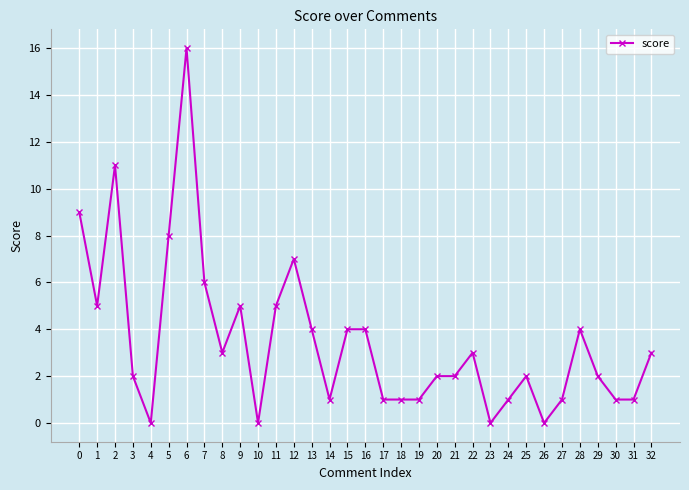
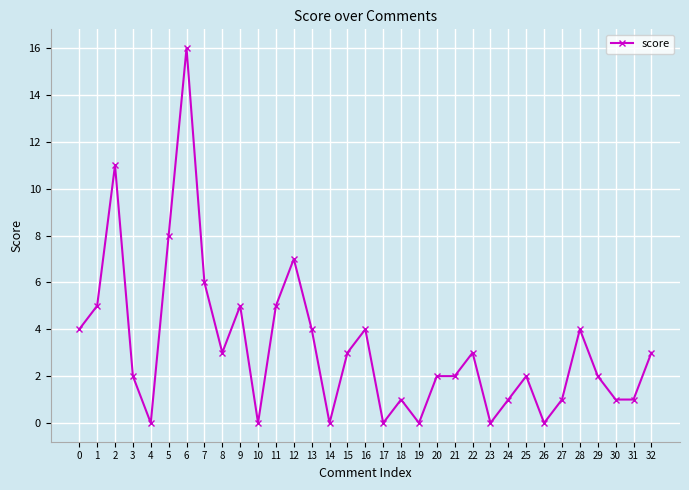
0: 9 -> 4
14: 1 -> 0
15: 4 -> 3
17: 1 -> 0
19: 1 -> 0
